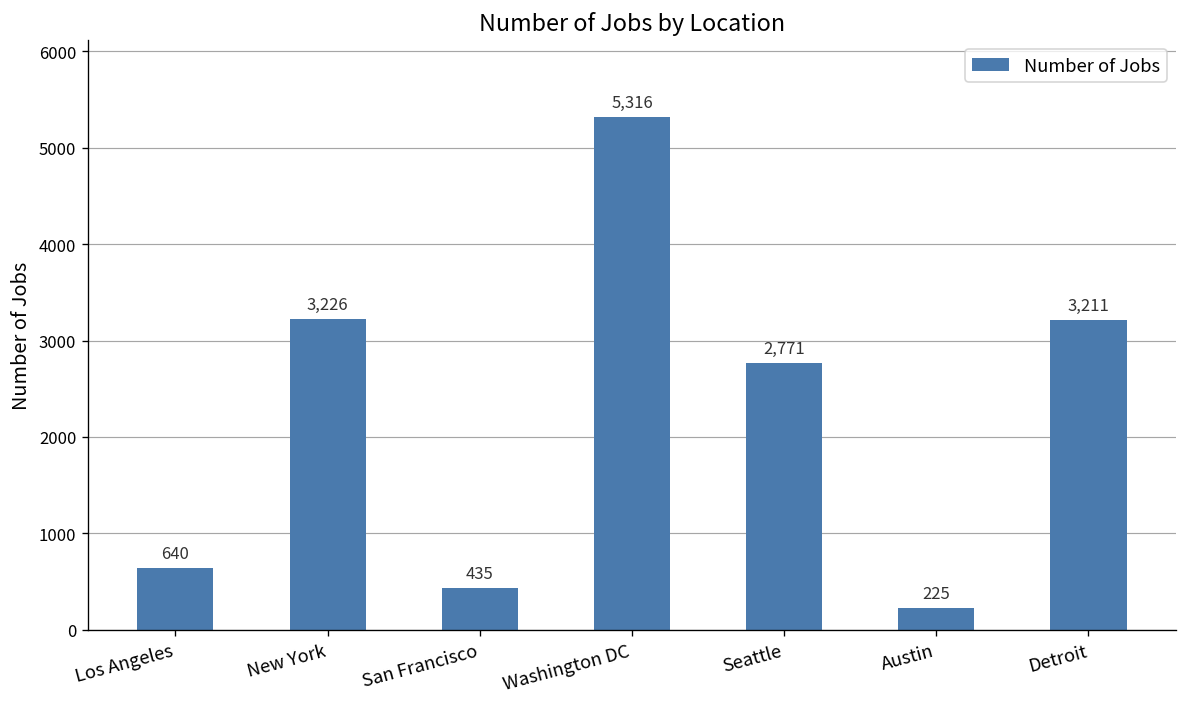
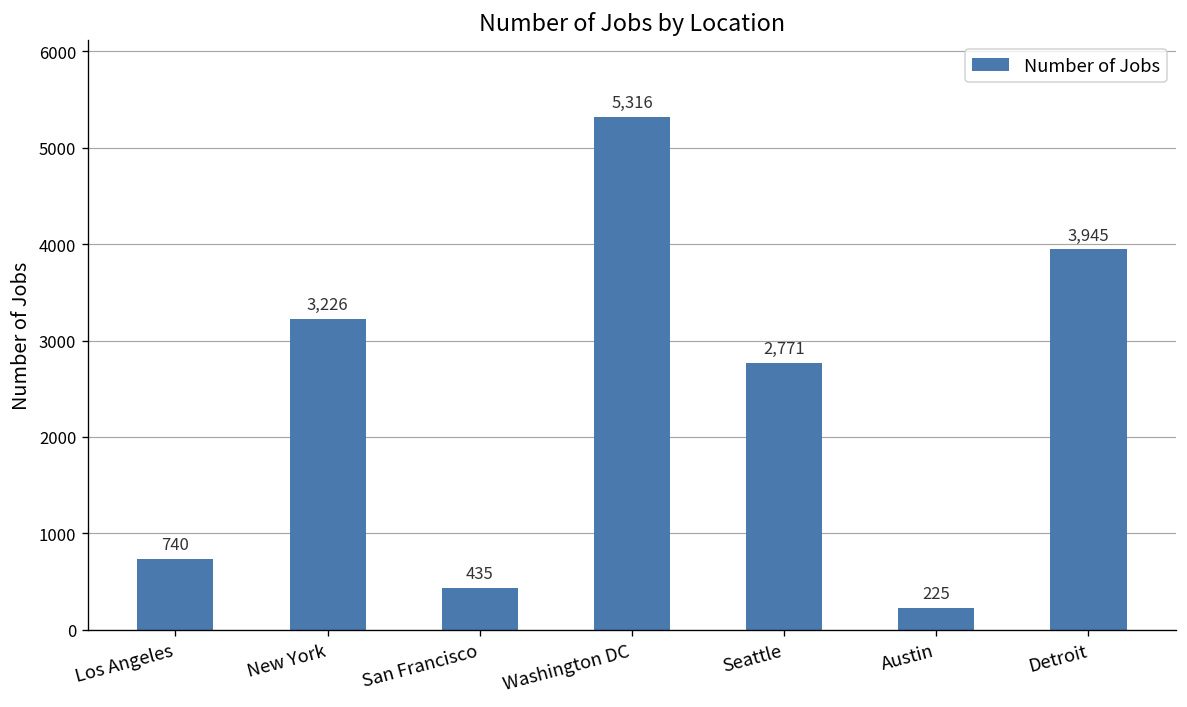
Los Angeles: 640 -> 740
Detroit: 3,211 -> 3,945
